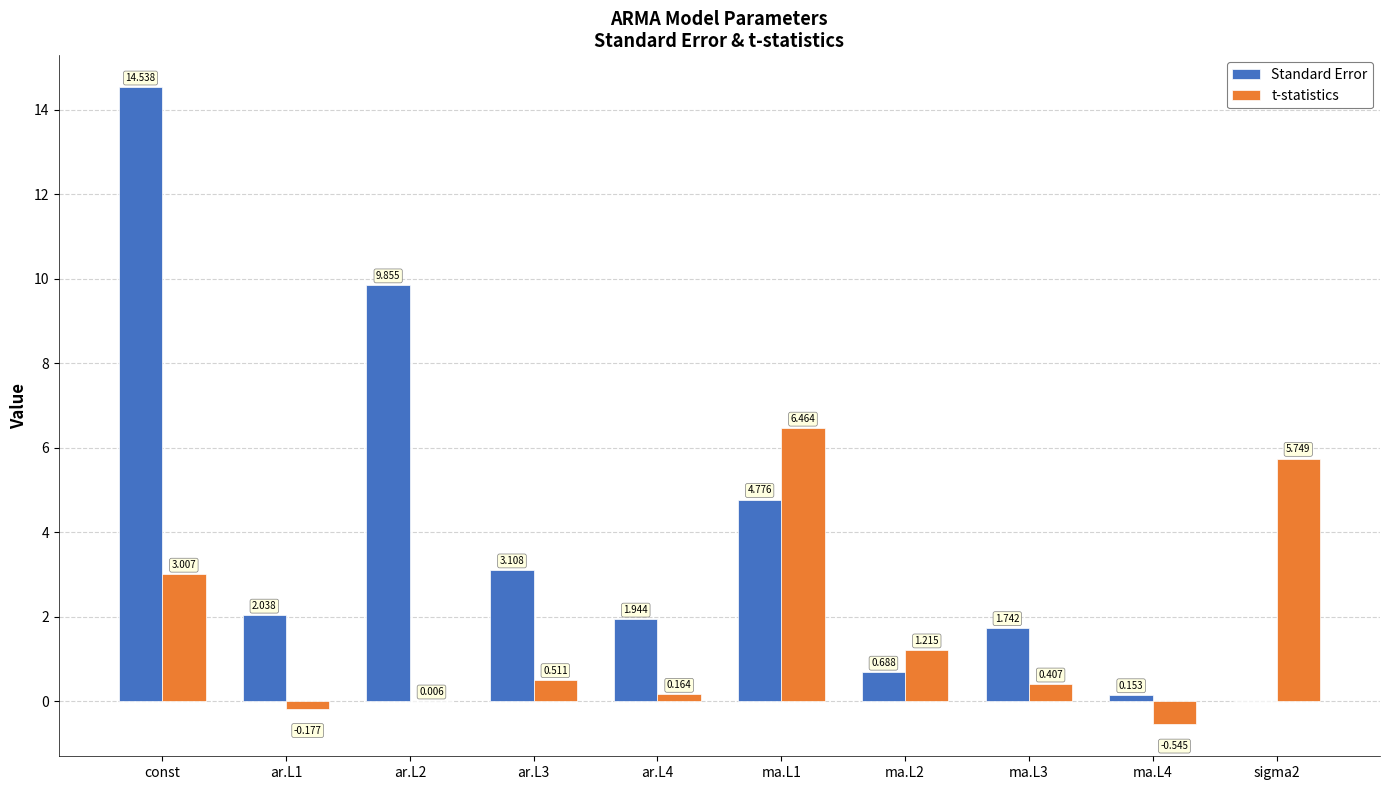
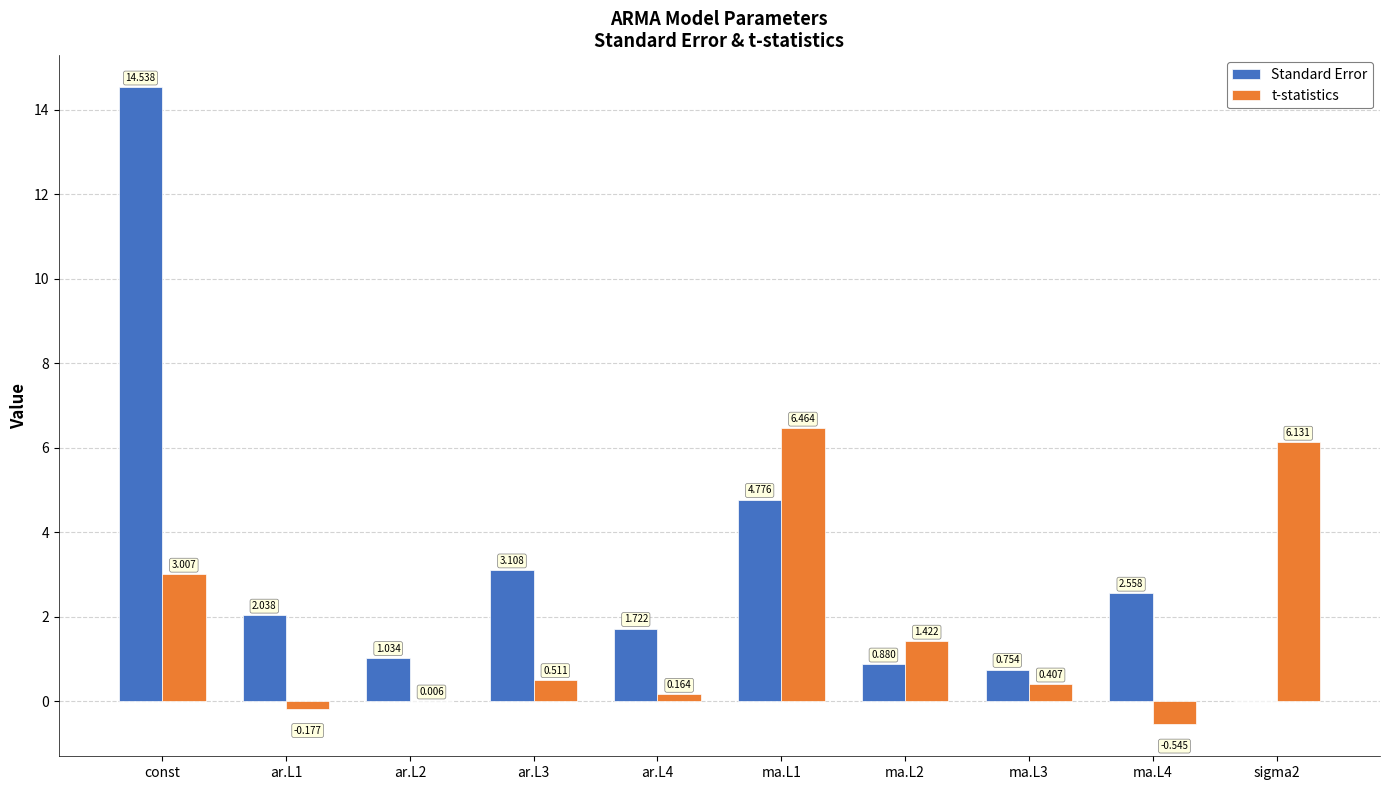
Standard Error, ar.L2: 9.855 -> 1.034
Standard Error, ar.L4: 1.944 -> 1.722
Standard Error, ma.L2: 0.688 -> 0.880
t-statistics, ma.L2: 1.215 -> 1.422
Standard Error, ma.L3: 1.742 -> 0.754
Standard Error, ma.L4: 0.153 -> 2.558
t-statistics, sigma2: 5.749 -> 6.131
